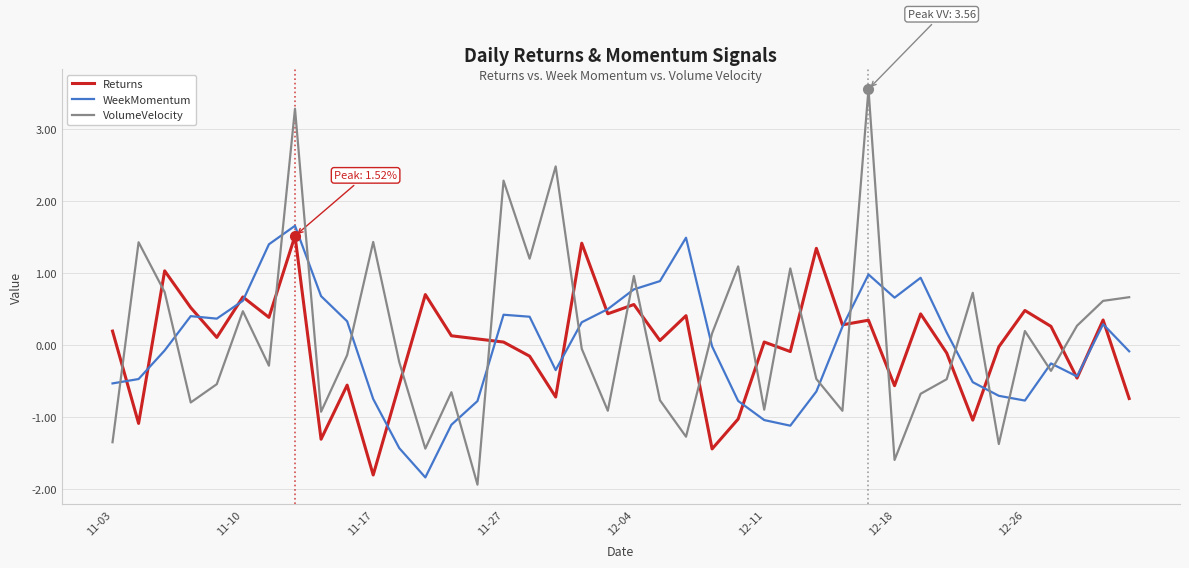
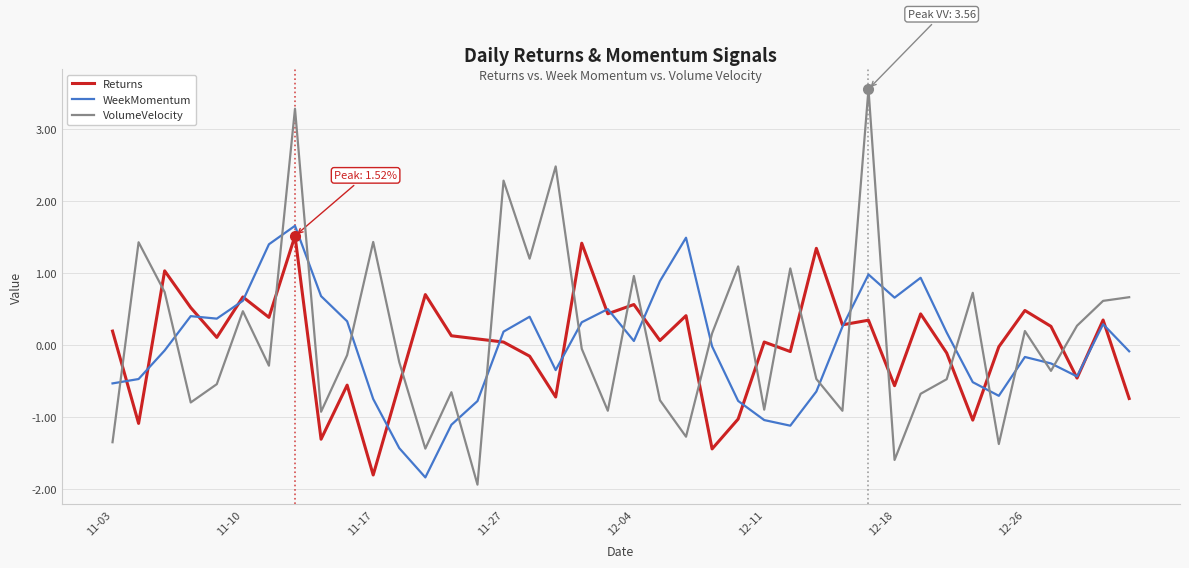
WeekMomentum, 11-27: 0.4 -> 0.2
WeekMomentum, 12-04: 0.8 -> 0.1
WeekMomentum, 12-26: -0.8 -> -0.2
